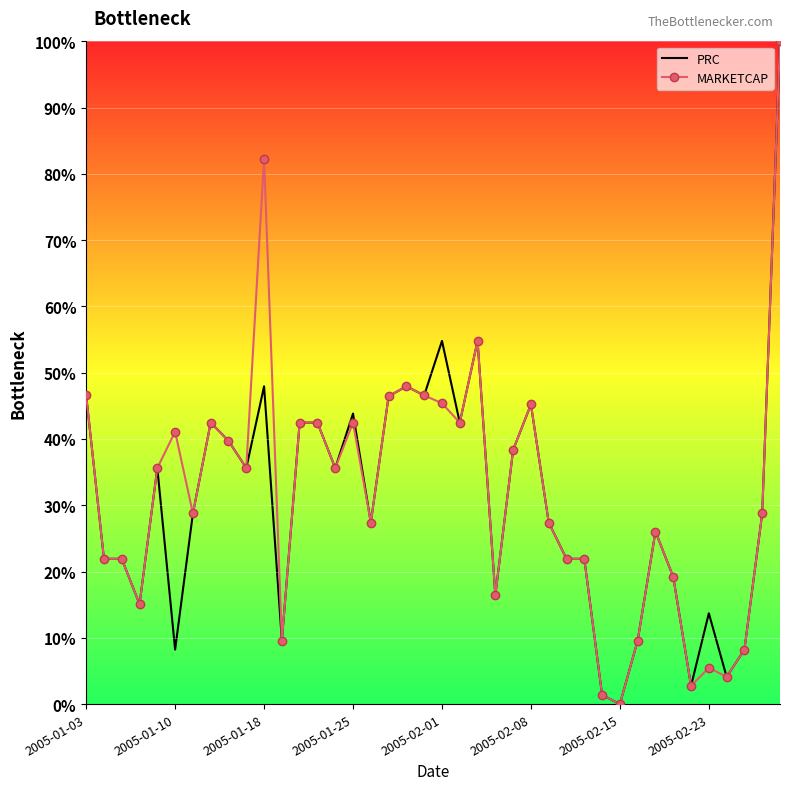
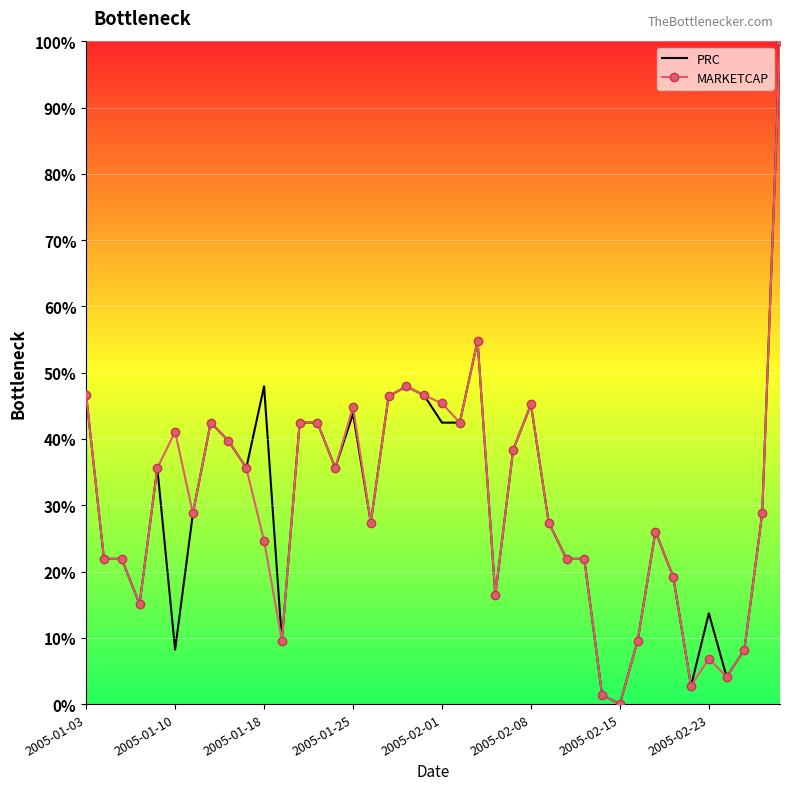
MARKETCAP, 2005-01-18: 82% -> 25%
MARKETCAP, 2005-01-25: 42% -> 45%
PRC, 2005-02-01: 55% -> 42%
MARKETCAP, 2005-02-23: 5% -> 7%
